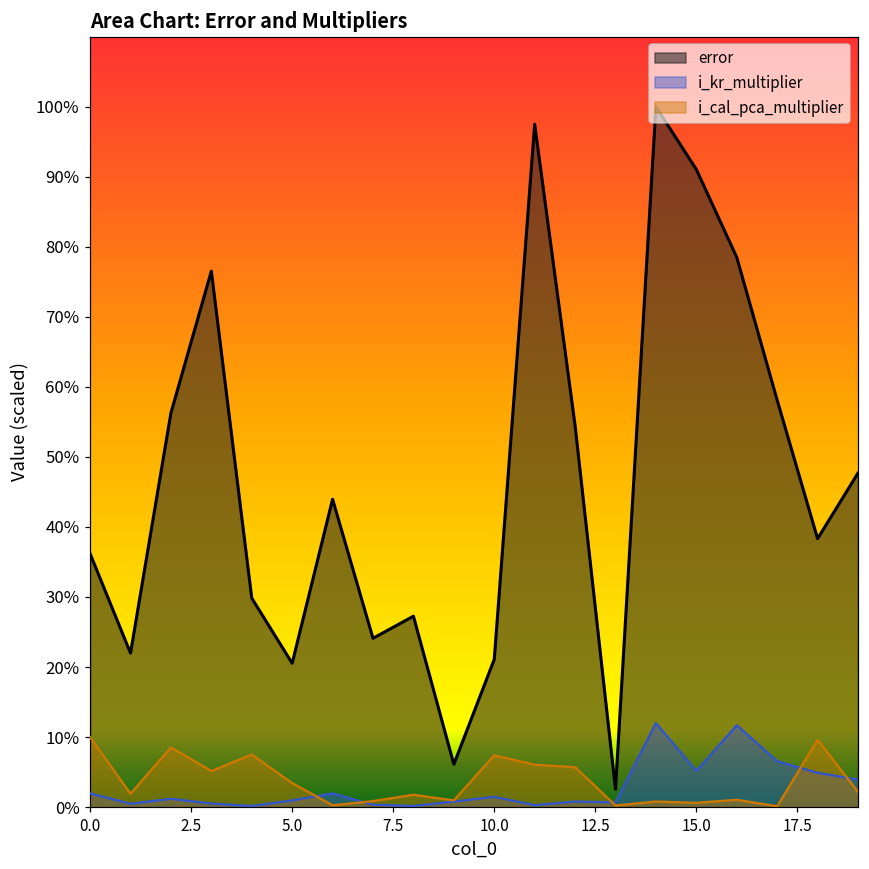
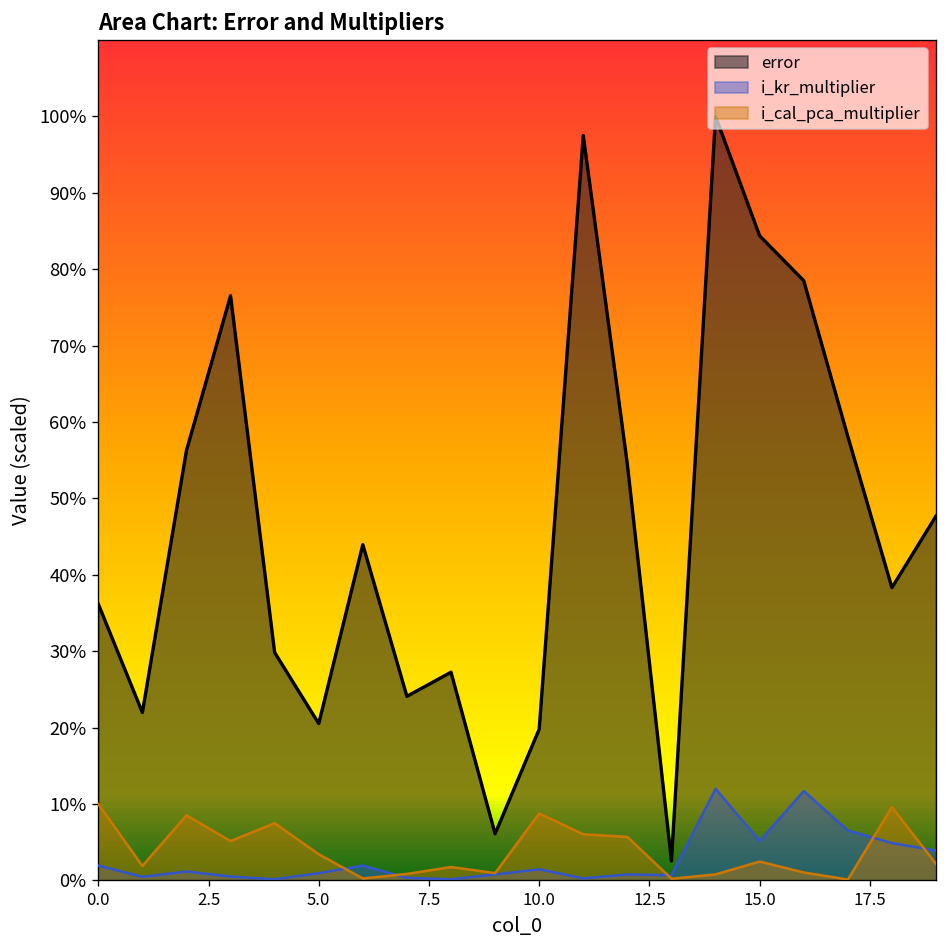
error, 10.0: 21% -> 20%
i_cal_pca_multiplier, 10.0: 7% -> 9%
error, 15.0: 91% -> 84%
i_cal_pca_multiplier, 15.0: 1% -> 2%
